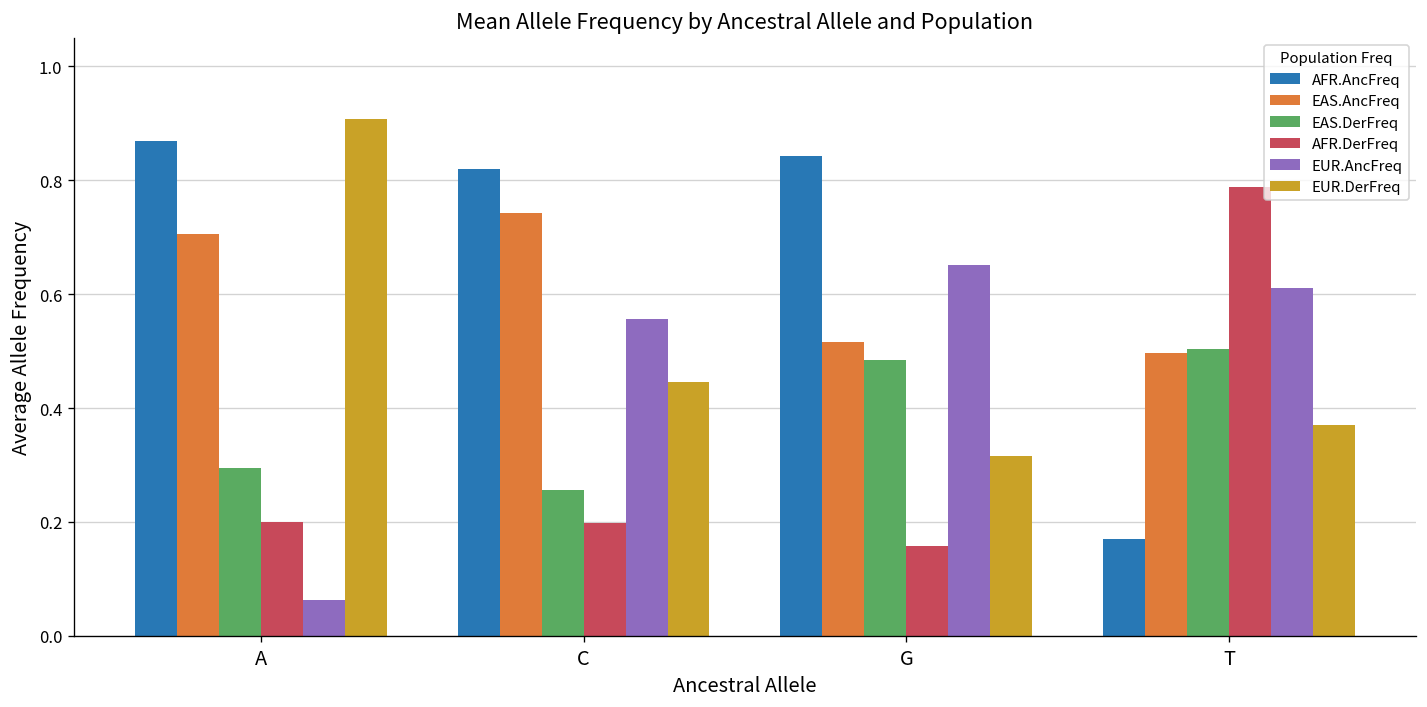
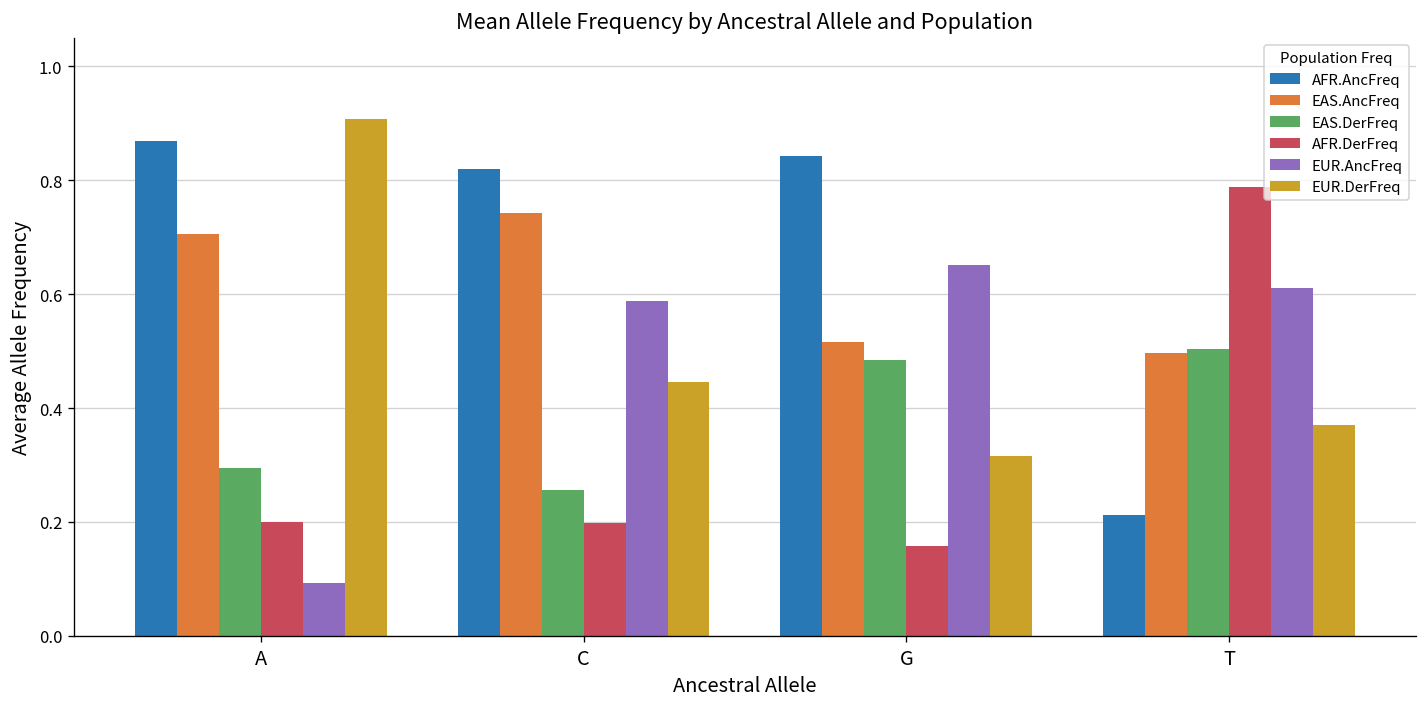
EUR.AncFreq, A: 0.06 -> 0.09
EUR.AncFreq, C: 0.56 -> 0.59
AFR.AncFreq, T: 0.17 -> 0.21
